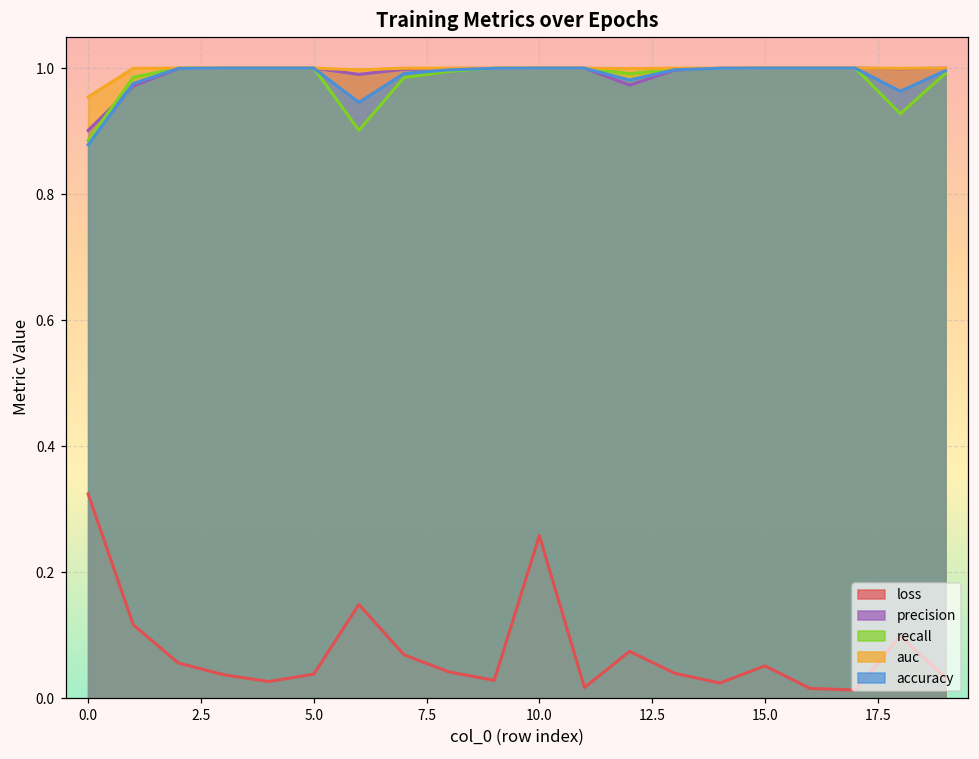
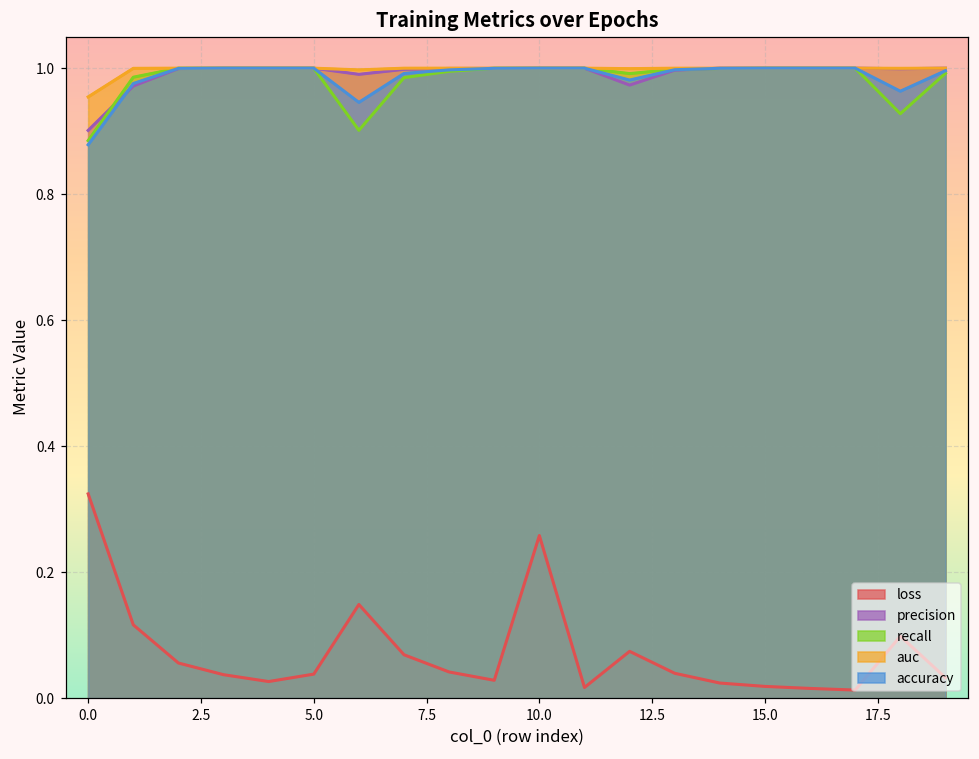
loss, 15.0: 0.05 -> 0.02
